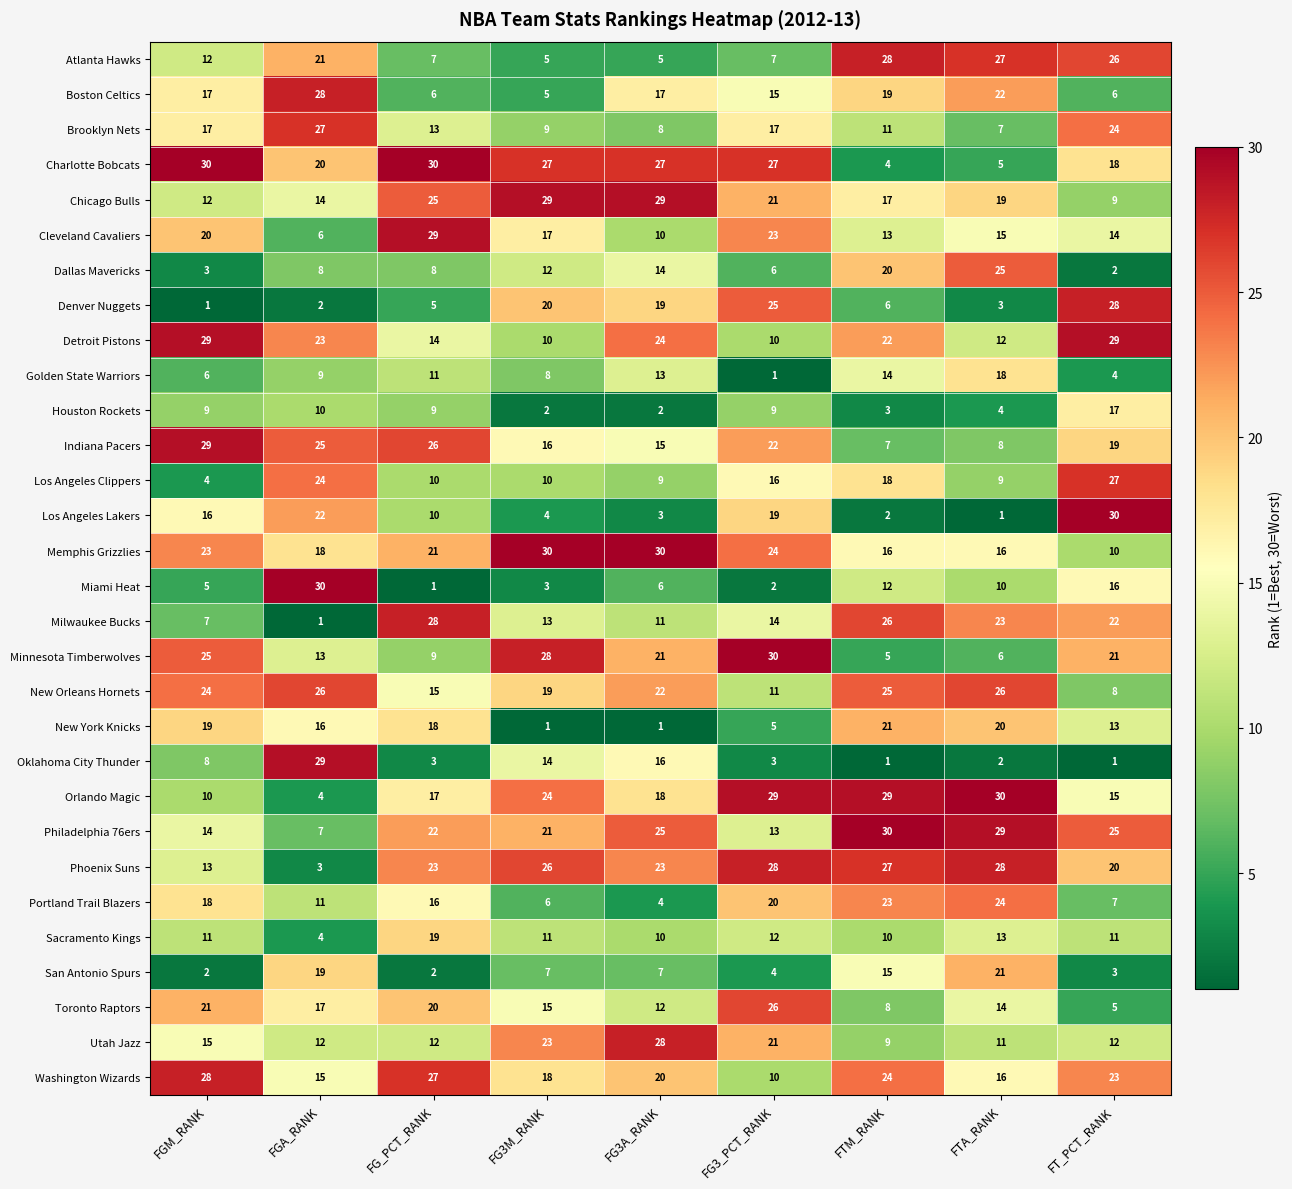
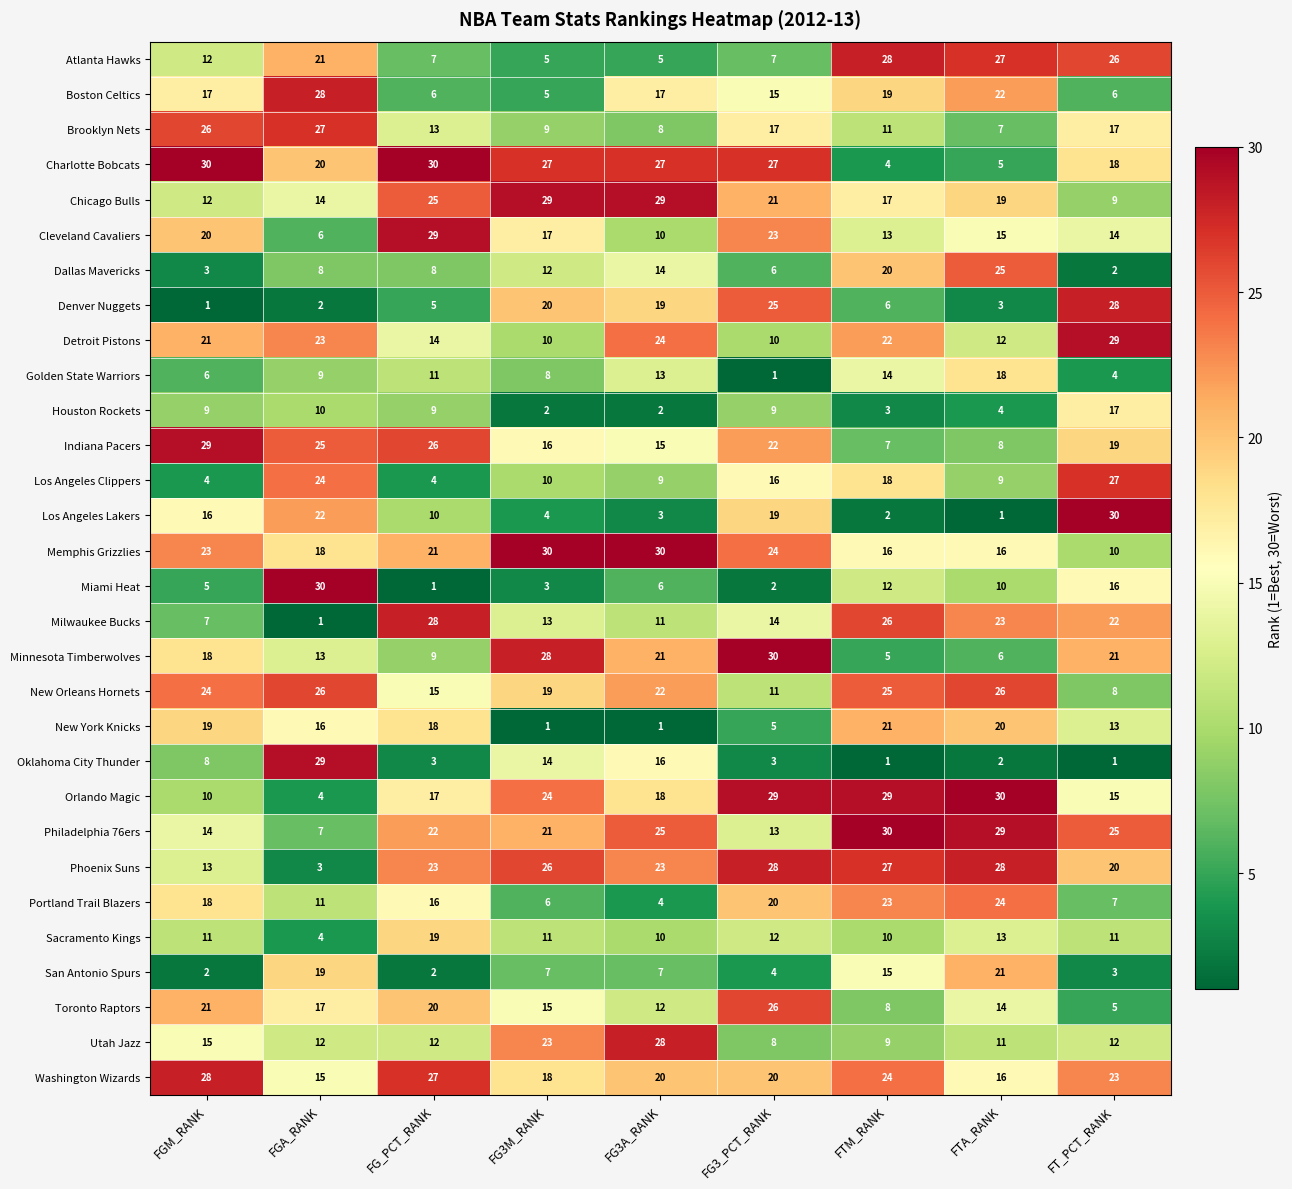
Brooklyn Nets, FGM_RANK: 17 -> 26
Brooklyn Nets, FT_PCT_RANK: 24 -> 17
Detroit Pistons, FGM_RANK: 29 -> 21
Los Angeles Clippers, FG_PCT_RANK: 10 -> 4
Minnesota Timberwolves, FGM_RANK: 25 -> 18
Utah Jazz, FG3_PCT_RANK: 21 -> 8
Washington Wizards, FG3_PCT_RANK: 10 -> 20
